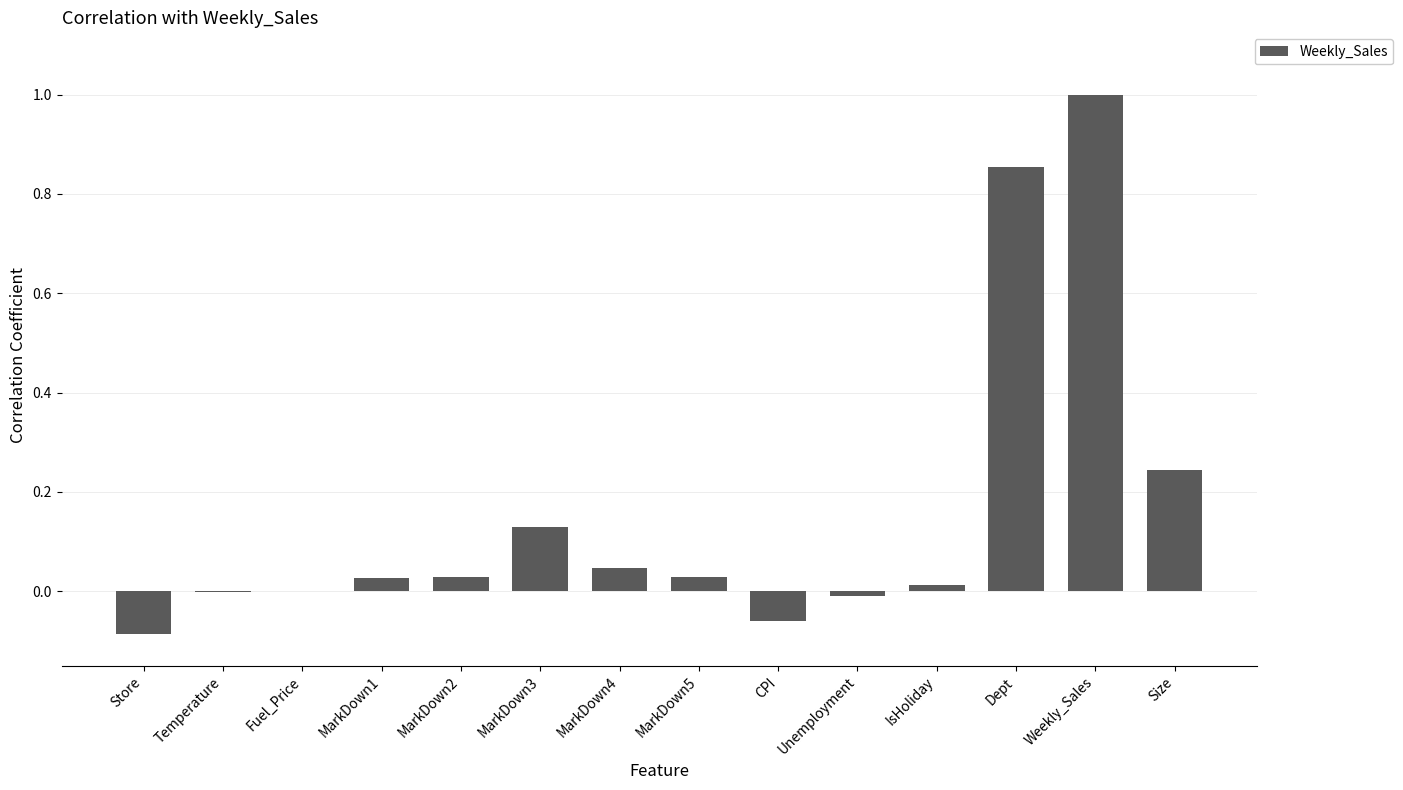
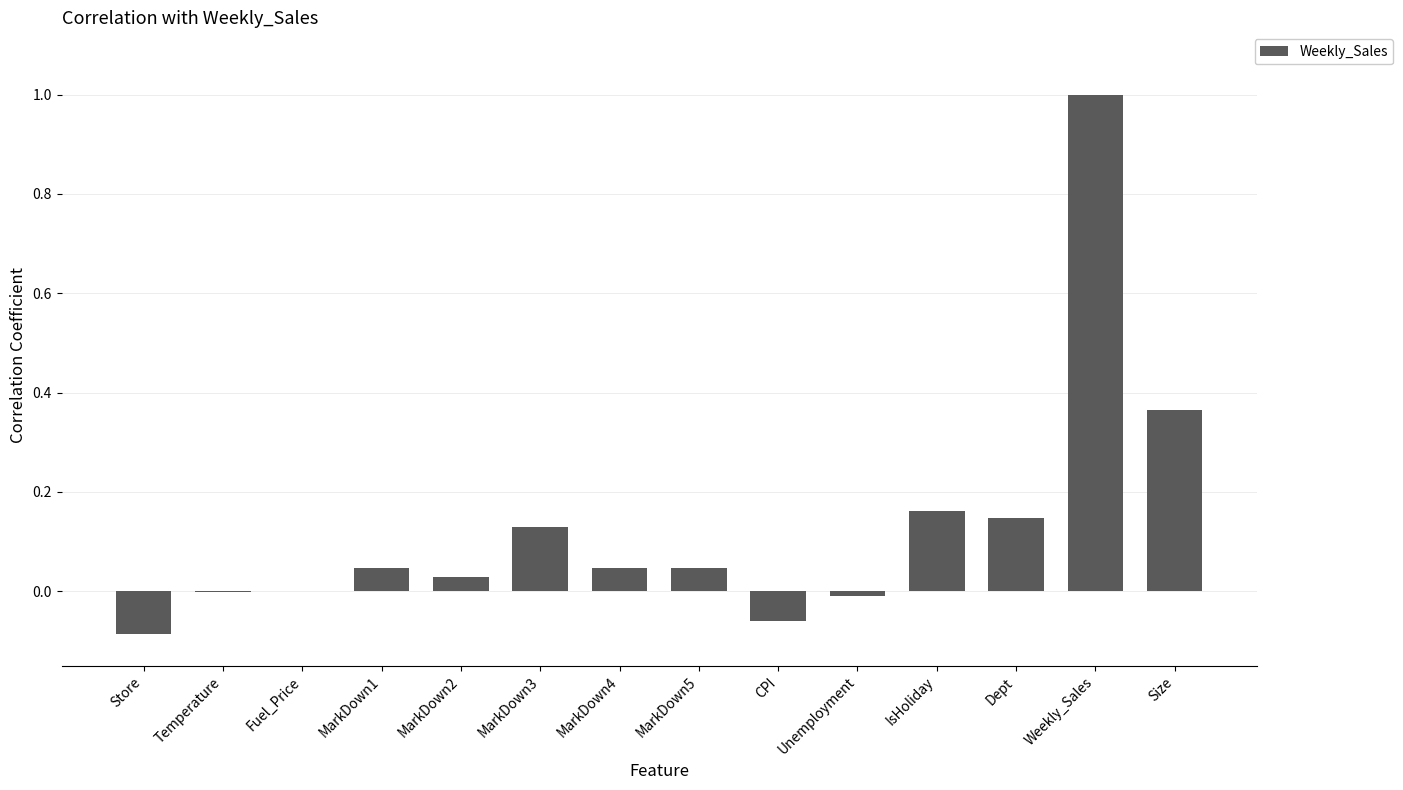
MarkDown1: 0.03 -> 0.05
MarkDown5: 0.03 -> 0.05
IsHoliday: 0.01 -> 0.16
Dept: 0.85 -> 0.15
Size: 0.24 -> 0.36
